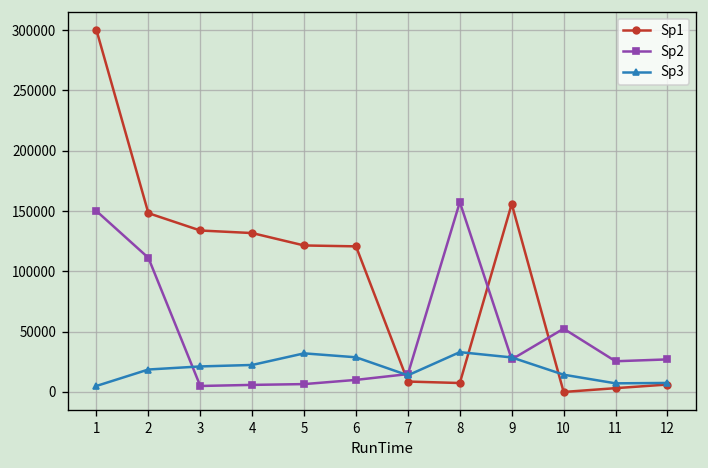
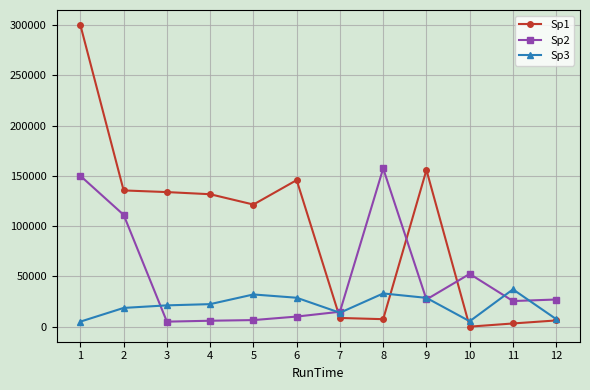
Sp1, 2: 148000 -> 136000
Sp1, 6: 121000 -> 146000
Sp3, 10: 14000 -> 5000
Sp3, 11: 7000 -> 37000
